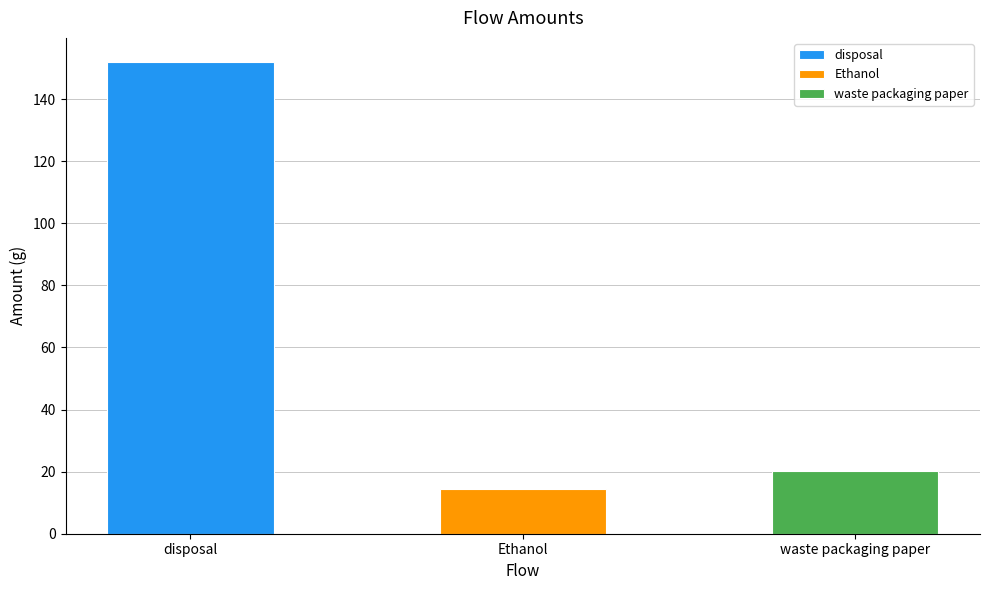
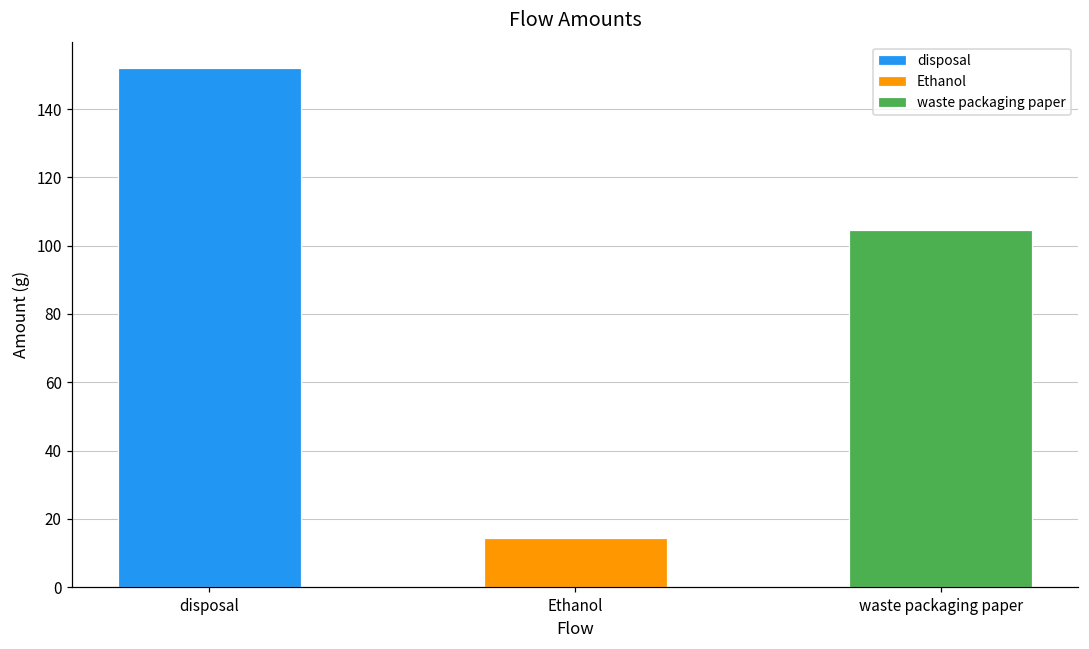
waste packaging paper: 20 -> 105
